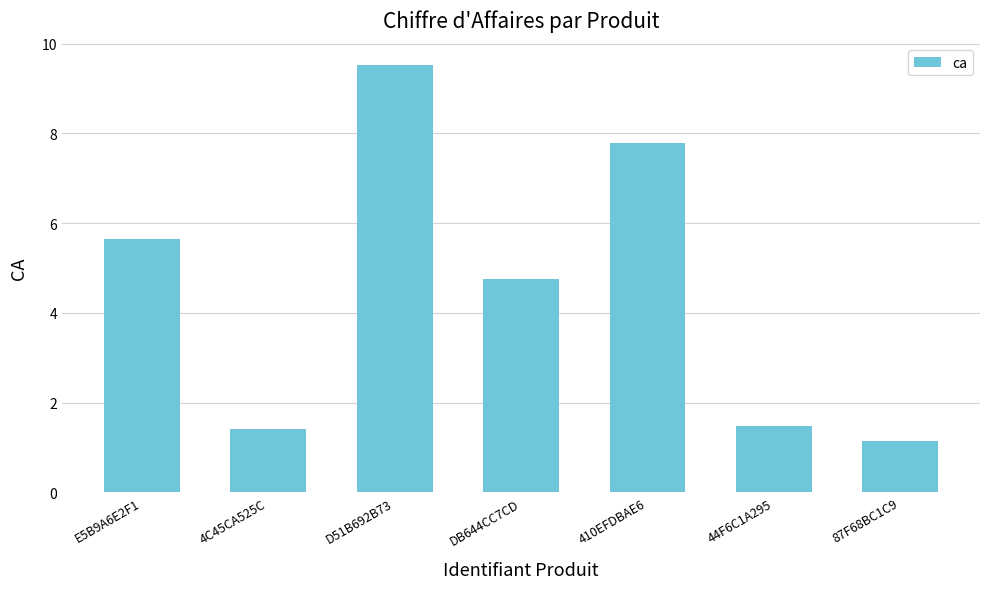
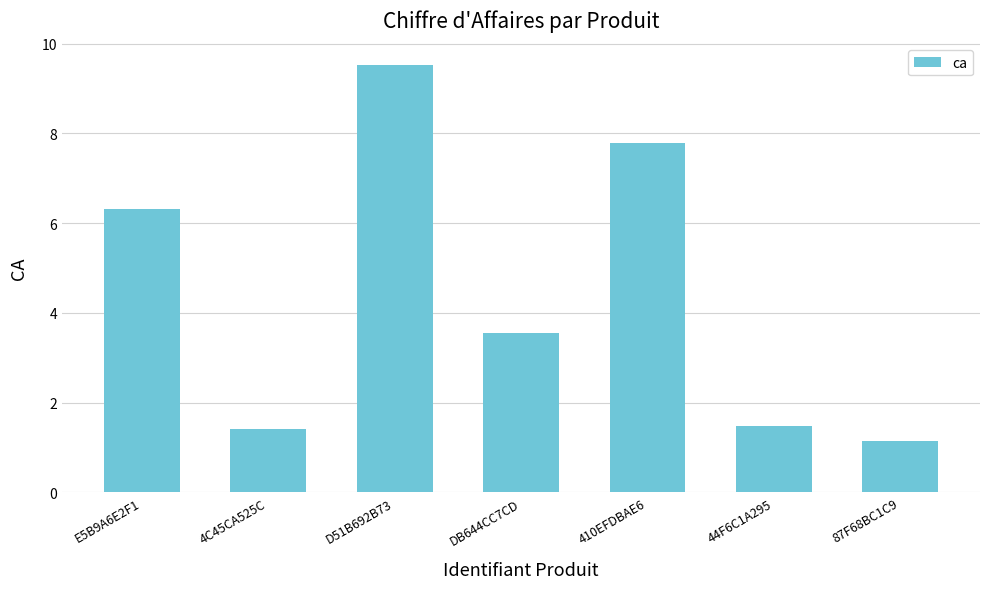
E5B9A6E2F1: 5.7 -> 6.3
DB644CC7CD: 4.8 -> 3.5
